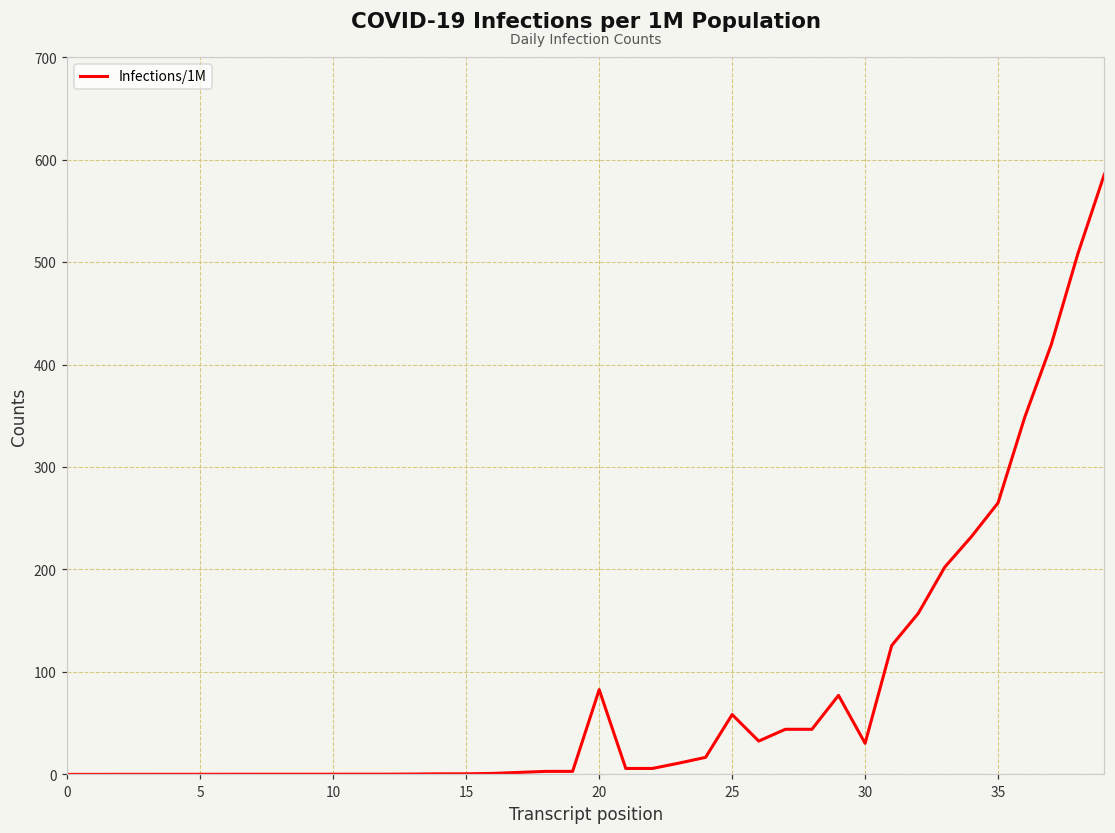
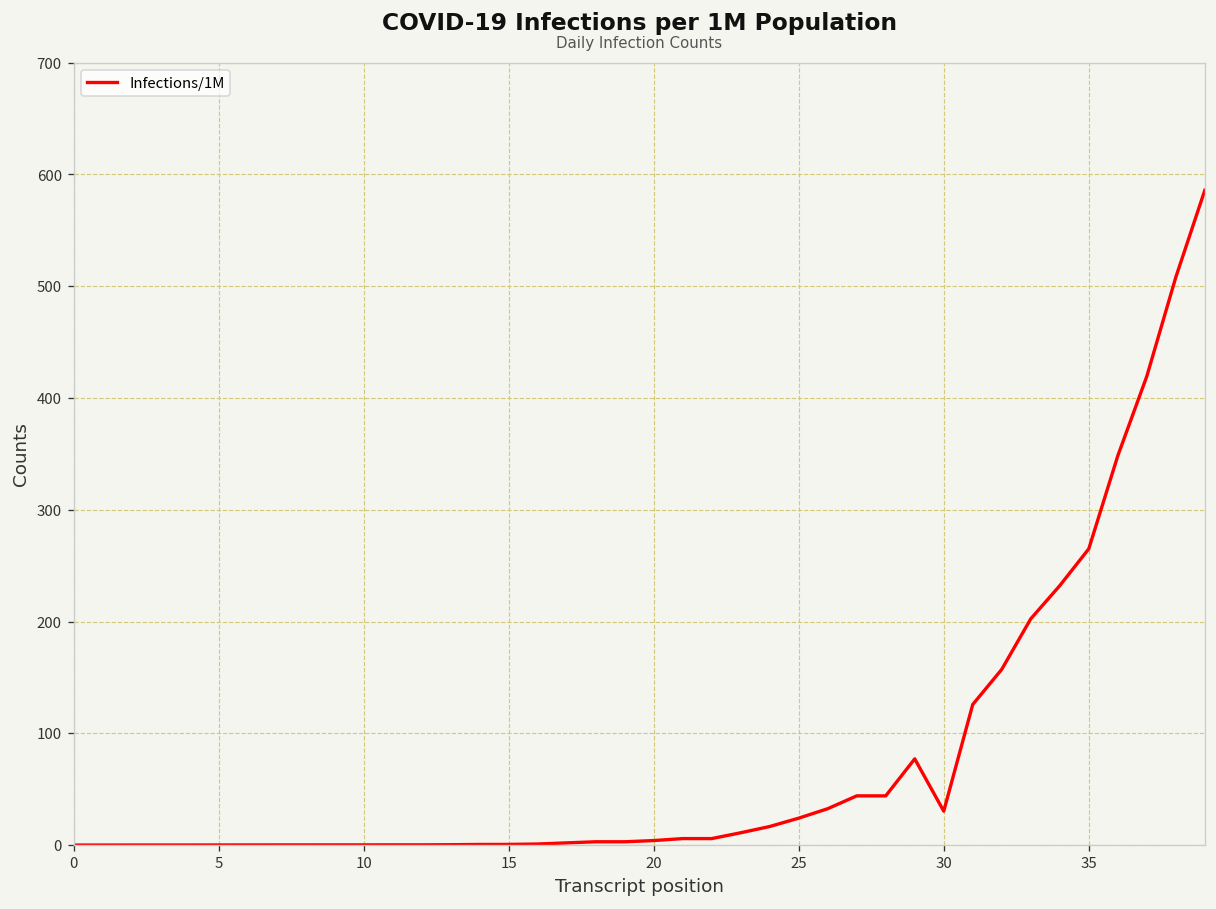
20: 80 -> 0
25: 60 -> 20
